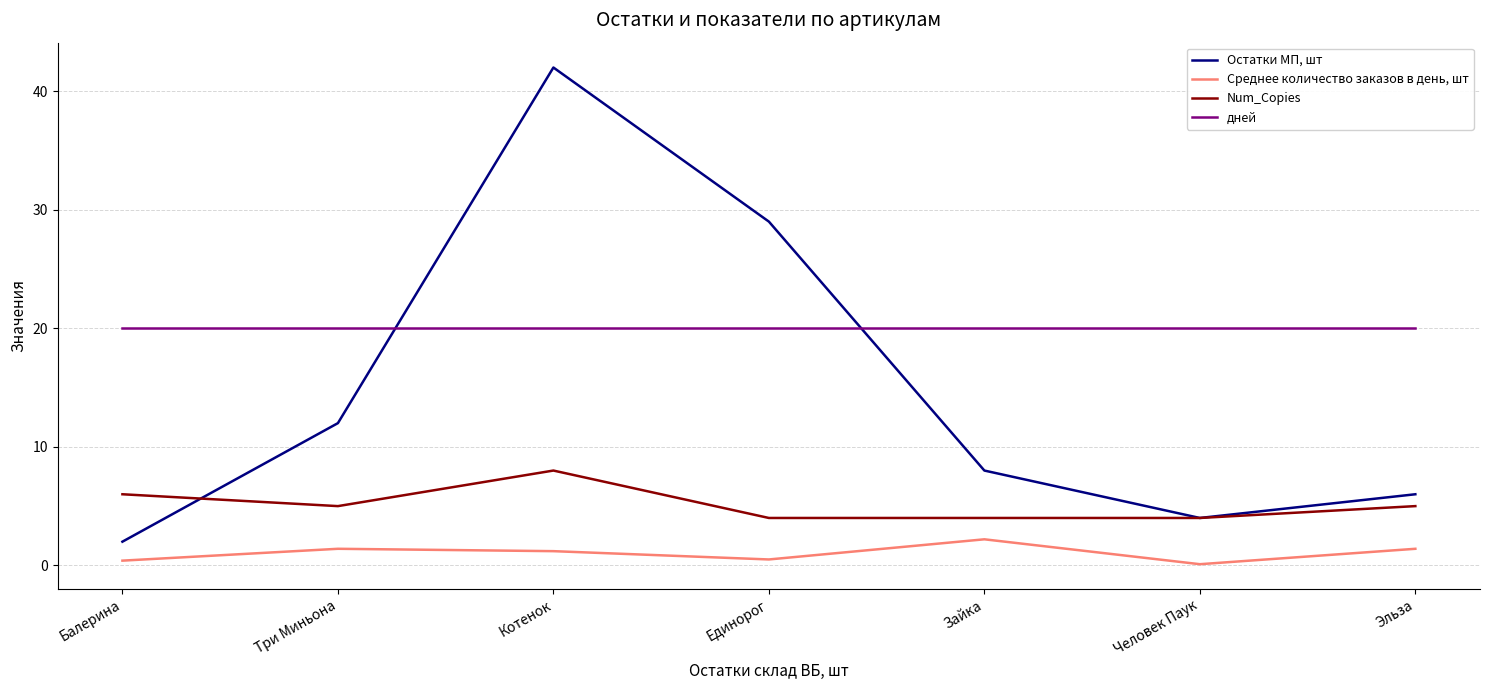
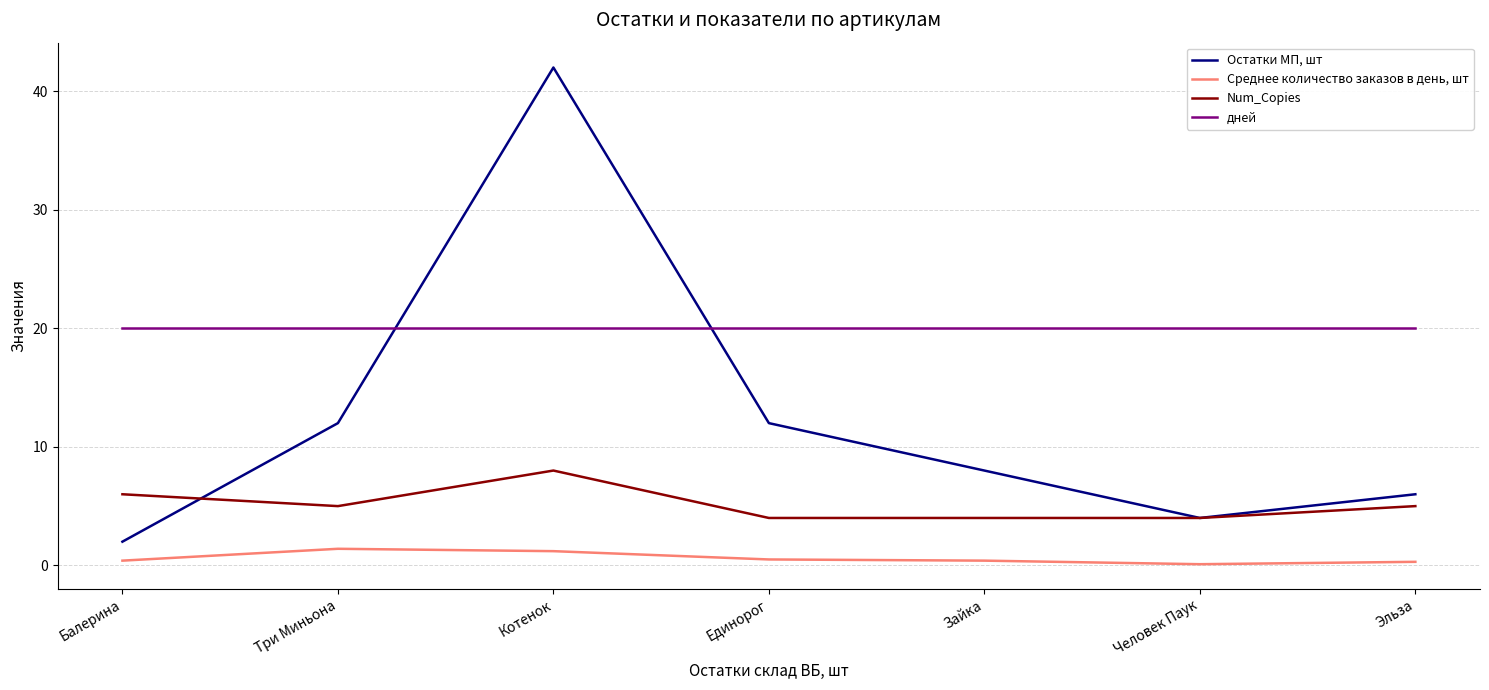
Остатки МП, шт, Единорог: 29 -> 12
Среднее количество заказов в день, шт, Зайка: 2.2 -> 0.4
Среднее количество заказов в день, шт, Эльза: 1.4 -> 0.3
